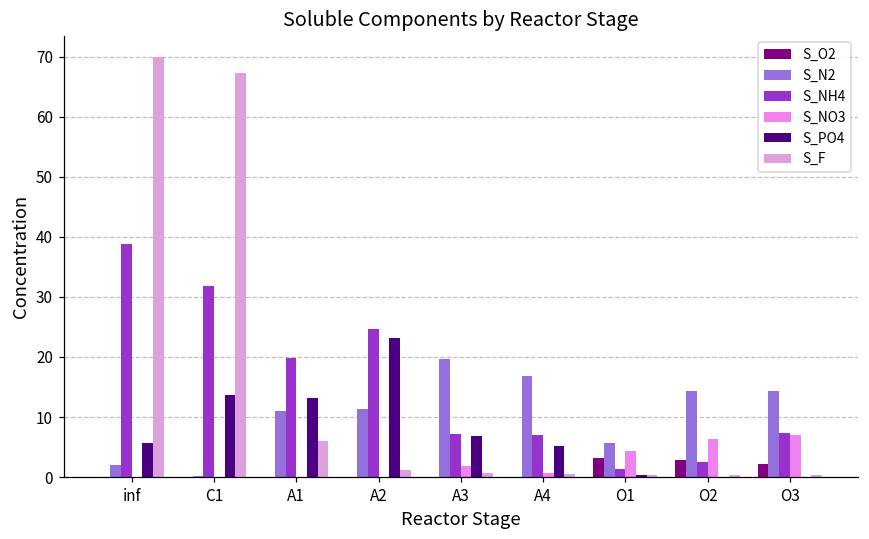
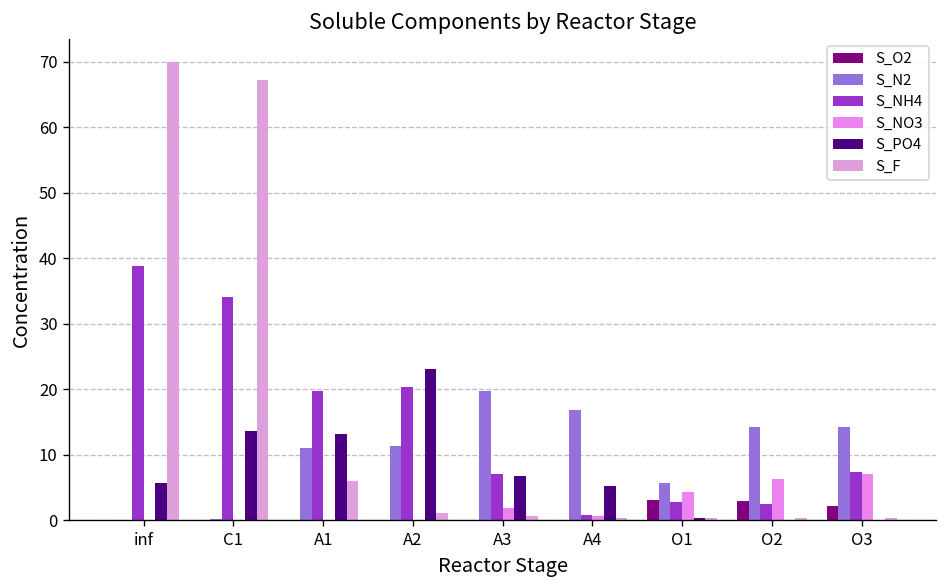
S_N2, inf: 2 -> 0
S_NH4, C1: 32 -> 34
S_NH4, A2: 25 -> 20
S_NH4, A4: 7 -> 1
S_NH4, O1: 1 -> 3
